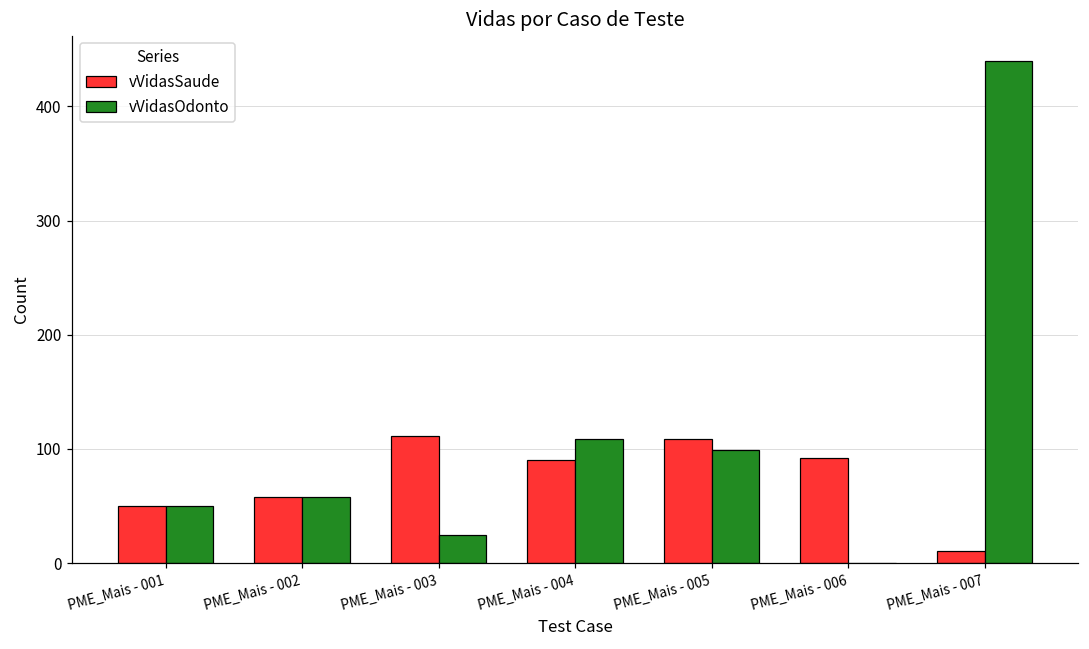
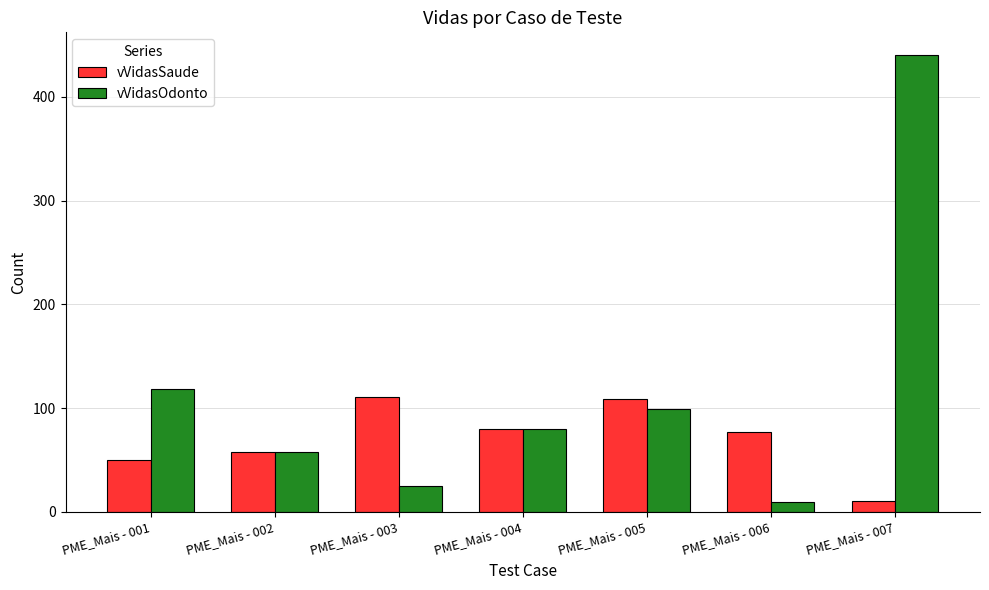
vVidasOdonto, PME_Mais - 001: 50 -> 118
vVidasSaude, PME_Mais - 004: 90 -> 80
vVidasOdonto, PME_Mais - 004: 109 -> 80
vVidasSaude, PME_Mais - 006: 92 -> 77
vVidasOdonto, PME_Mais - 006: 0 -> 10
